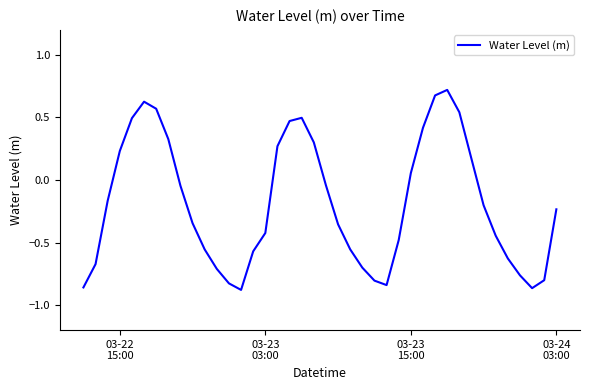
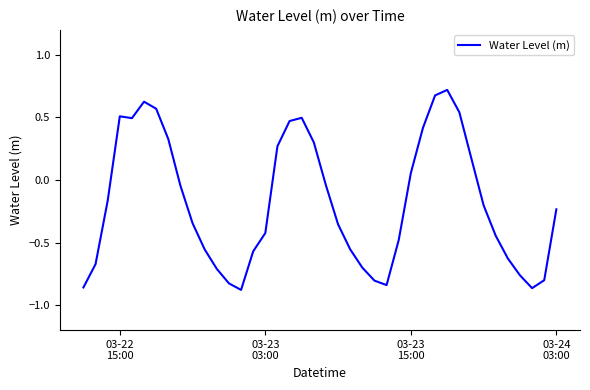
03-22 15:00: 0.23 -> 0.51
